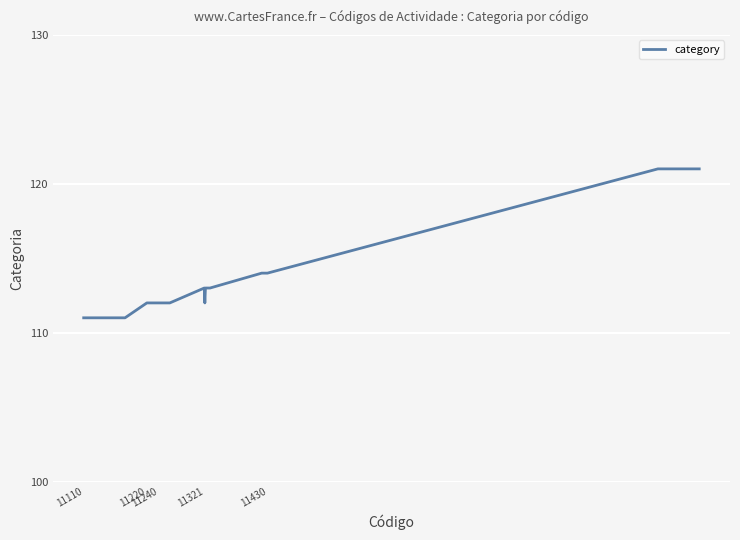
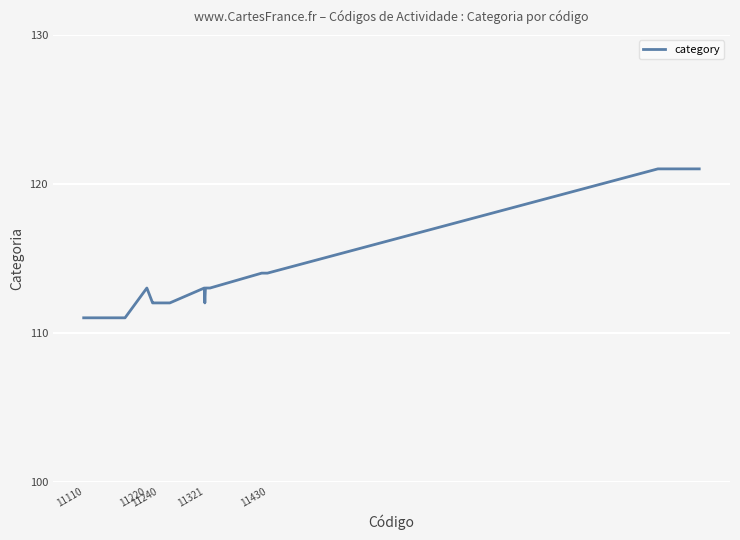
11220: 112 -> 113
